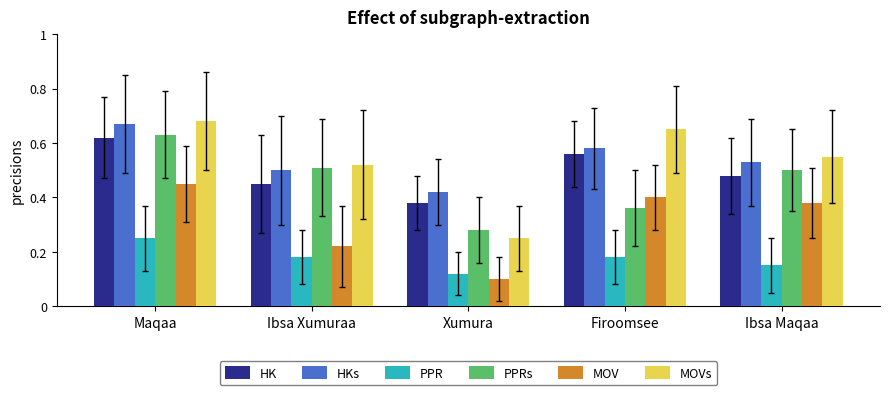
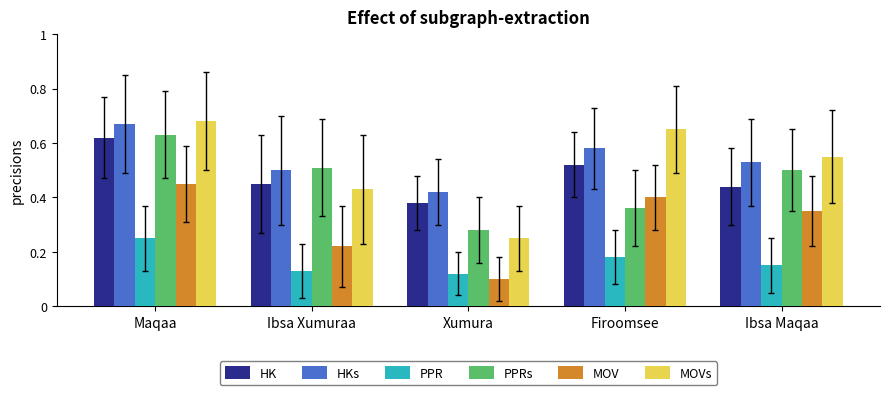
PPR, Ibsa Xumuraa: 0.18 -> 0.13
MOVs, Ibsa Xumuraa: 0.52 -> 0.43
HK, Firoomsee: 0.56 -> 0.52
HK, Ibsa Maqaa: 0.48 -> 0.44
MOV, Ibsa Maqaa: 0.38 -> 0.35
